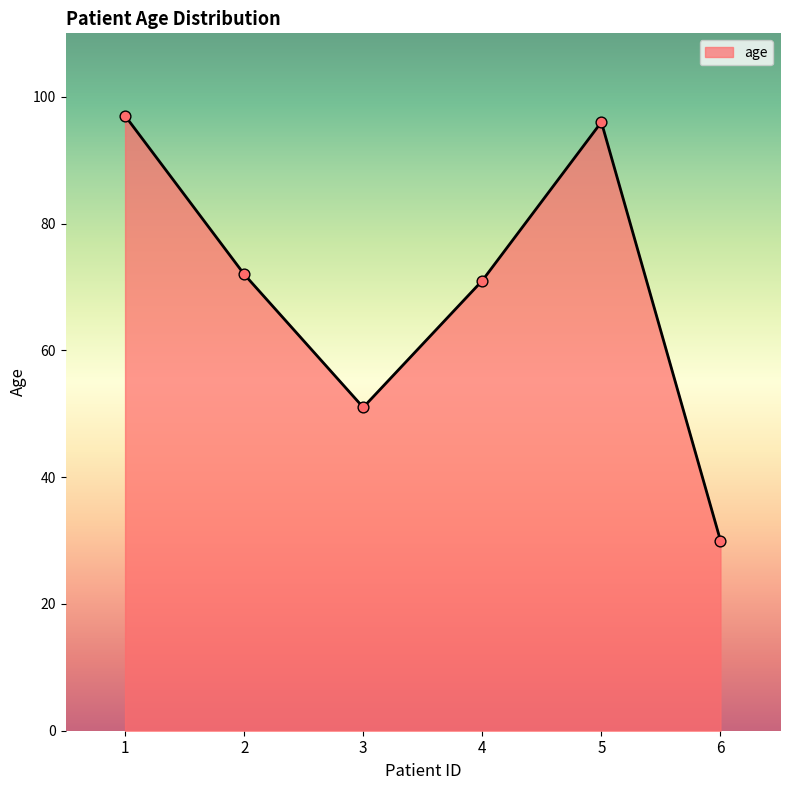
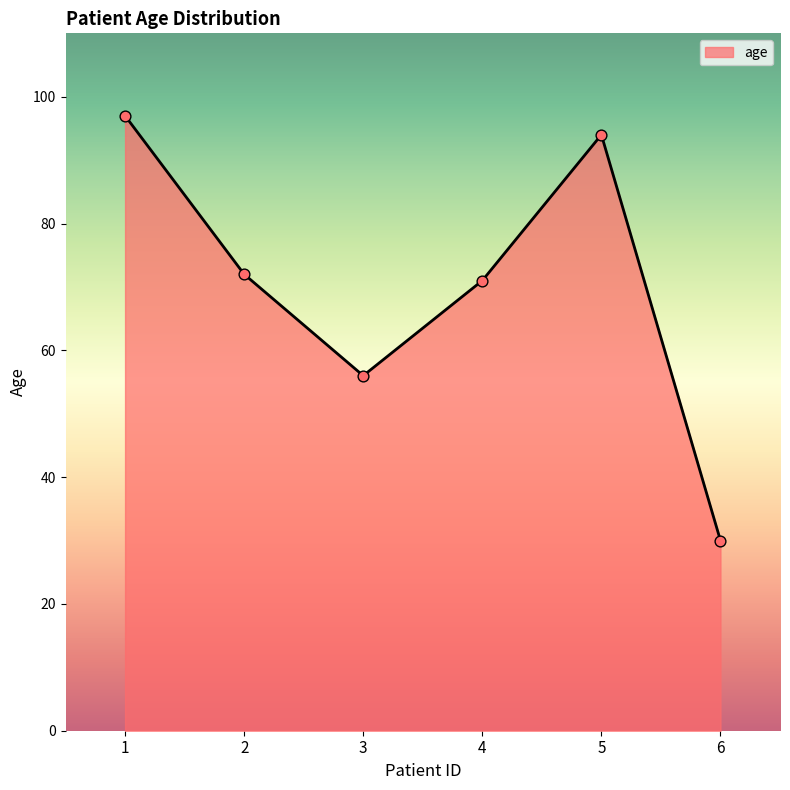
3: 51 -> 56
5: 96 -> 94
